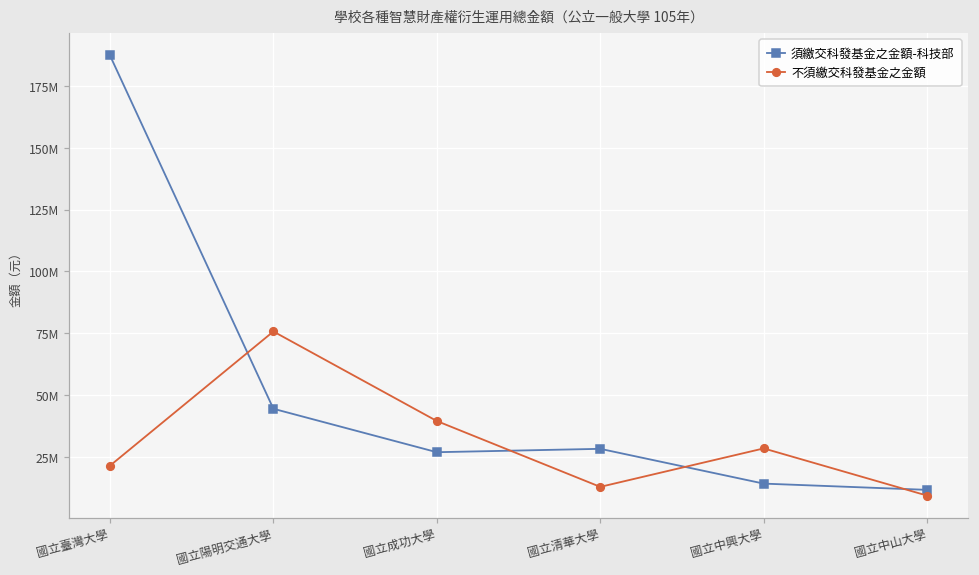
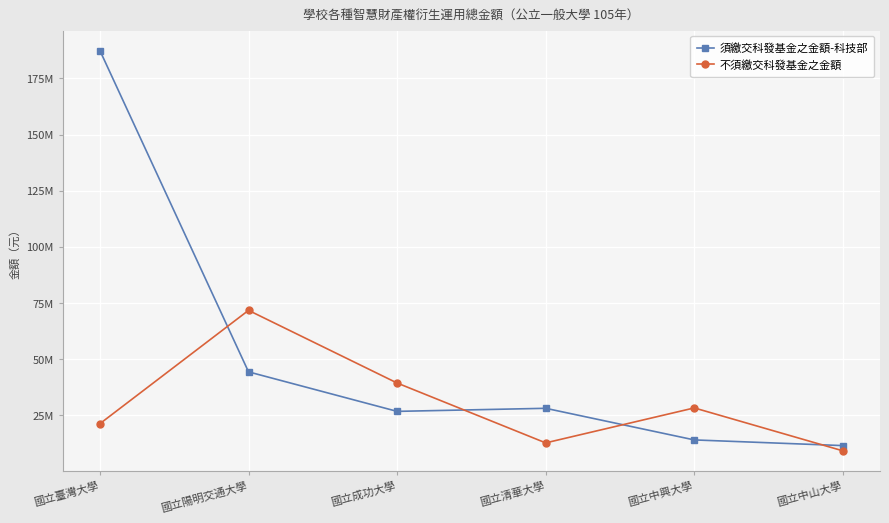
不須繳交科發基金之金額, 國立陽明交通大學: 76000000 -> 72000000
